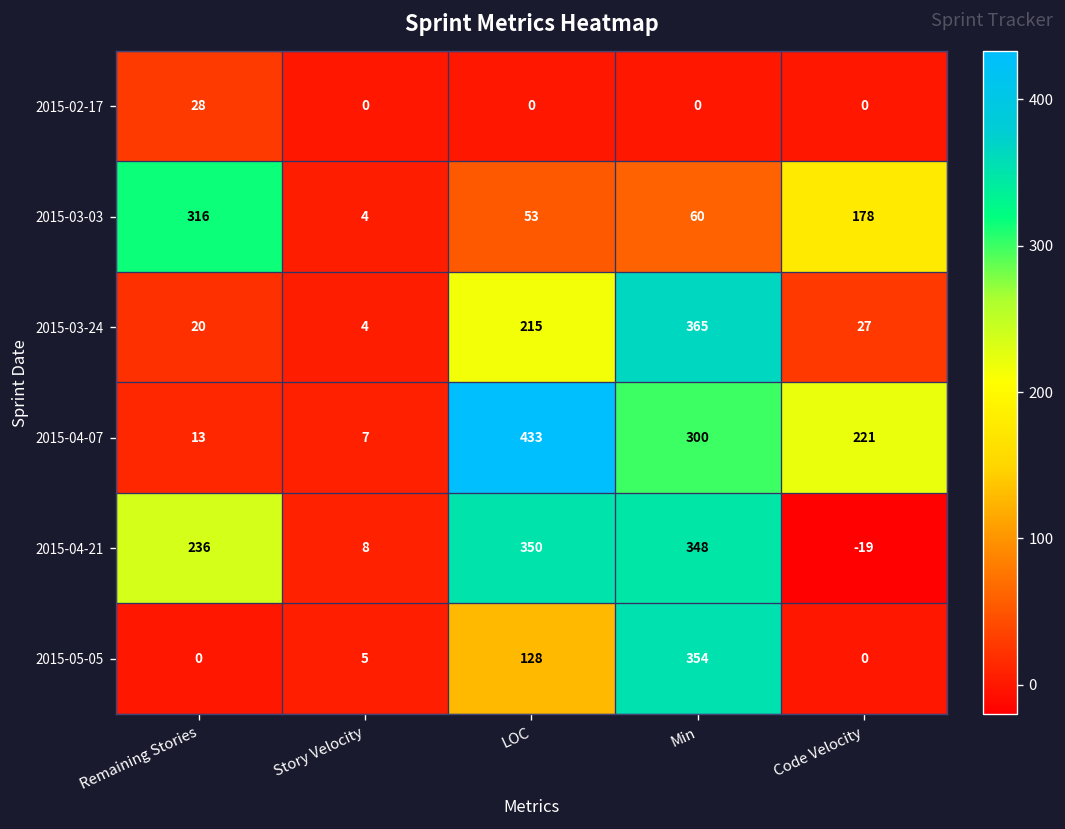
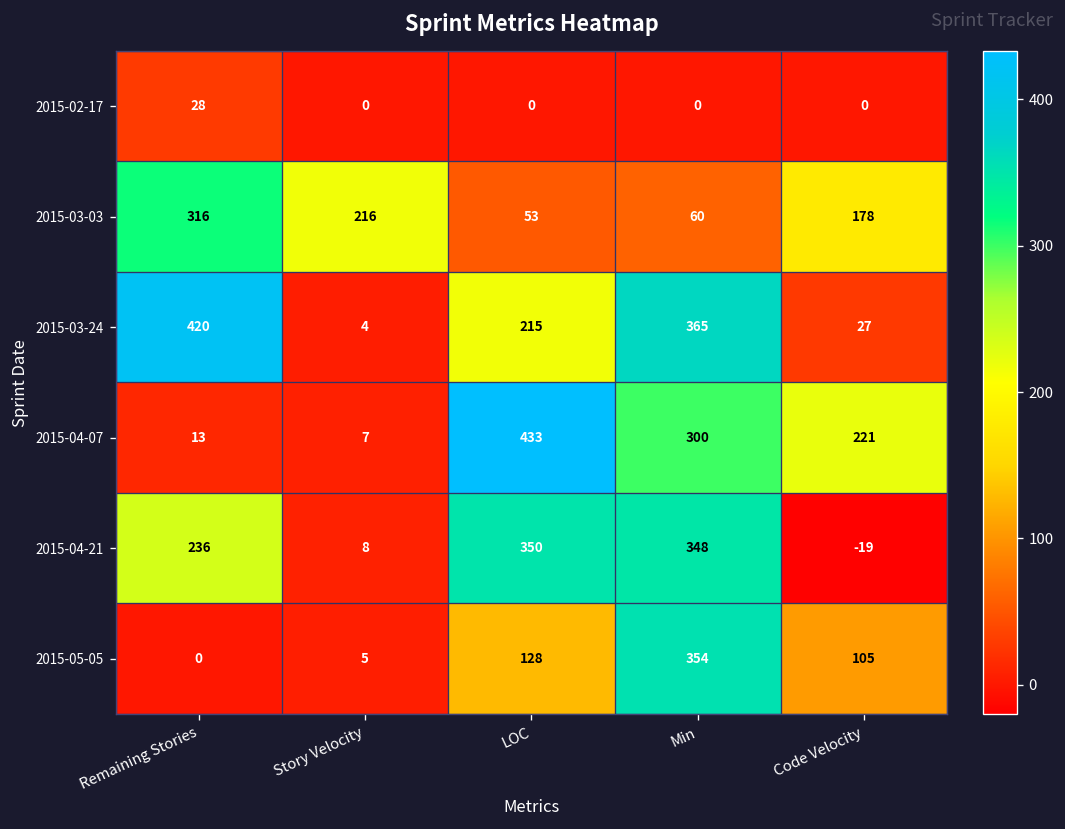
2015-03-03, Story Velocity: 4 -> 216
2015-03-24, Remaining Stories: 20 -> 420
2015-05-05, Code Velocity: 0 -> 105
